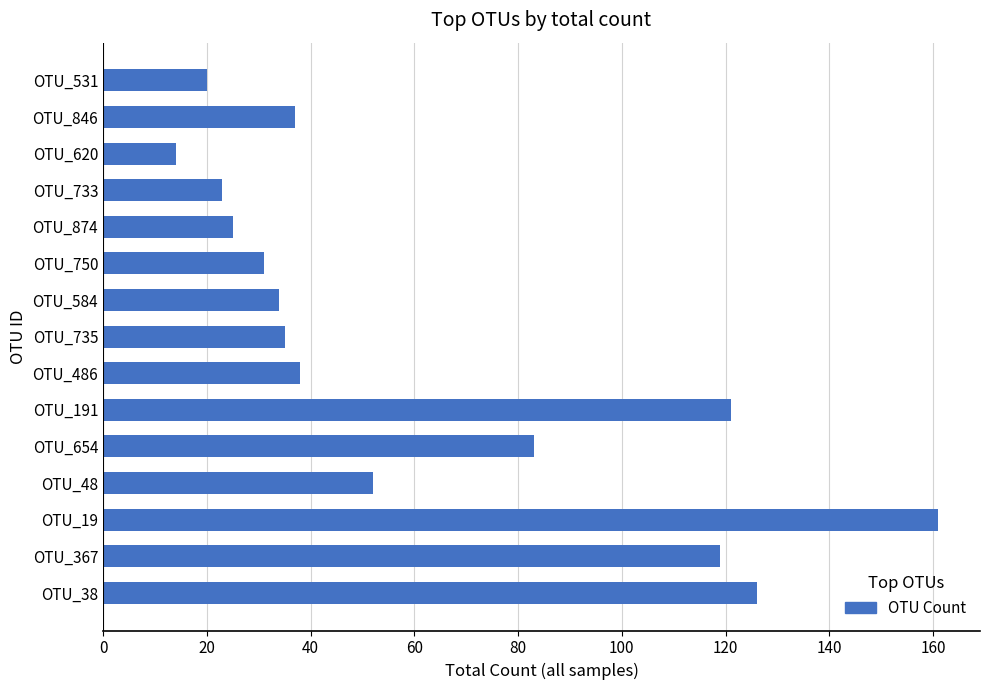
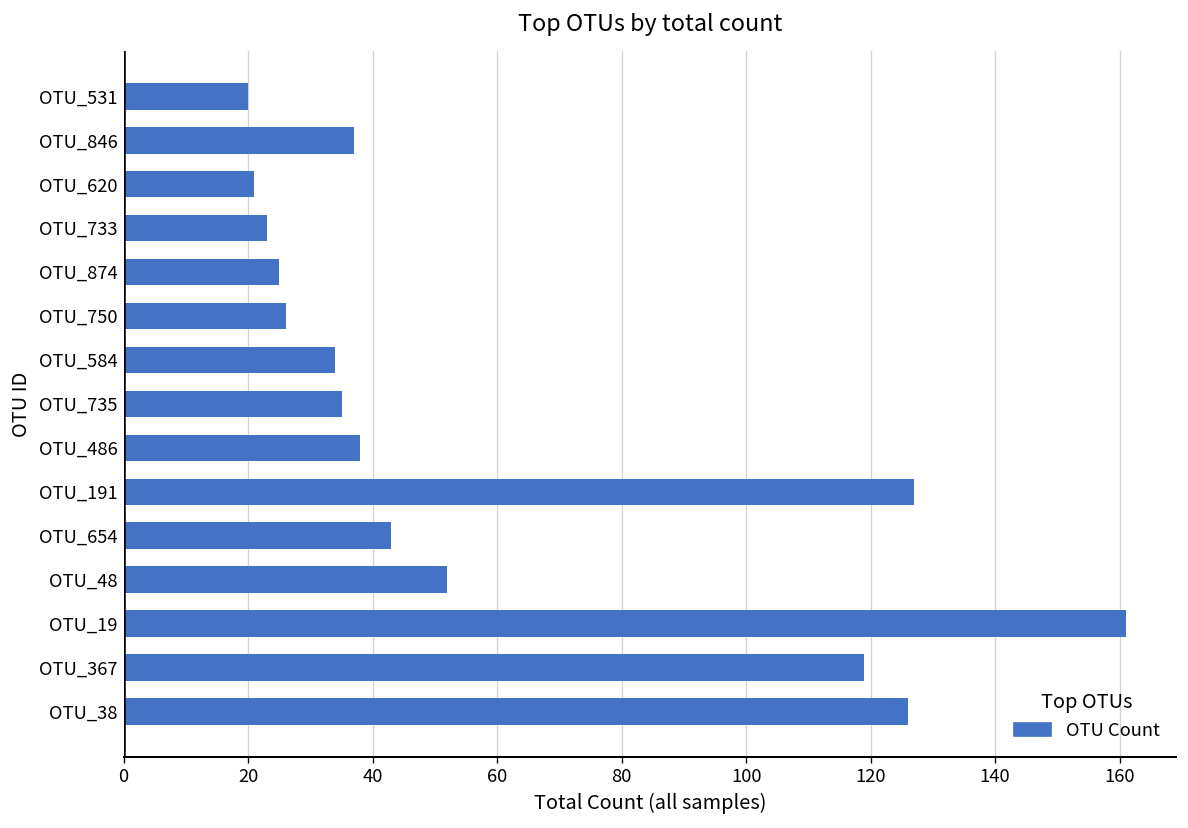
OTU_620: 14 -> 21
OTU_750: 31 -> 26
OTU_191: 121 -> 127
OTU_654: 83 -> 43
